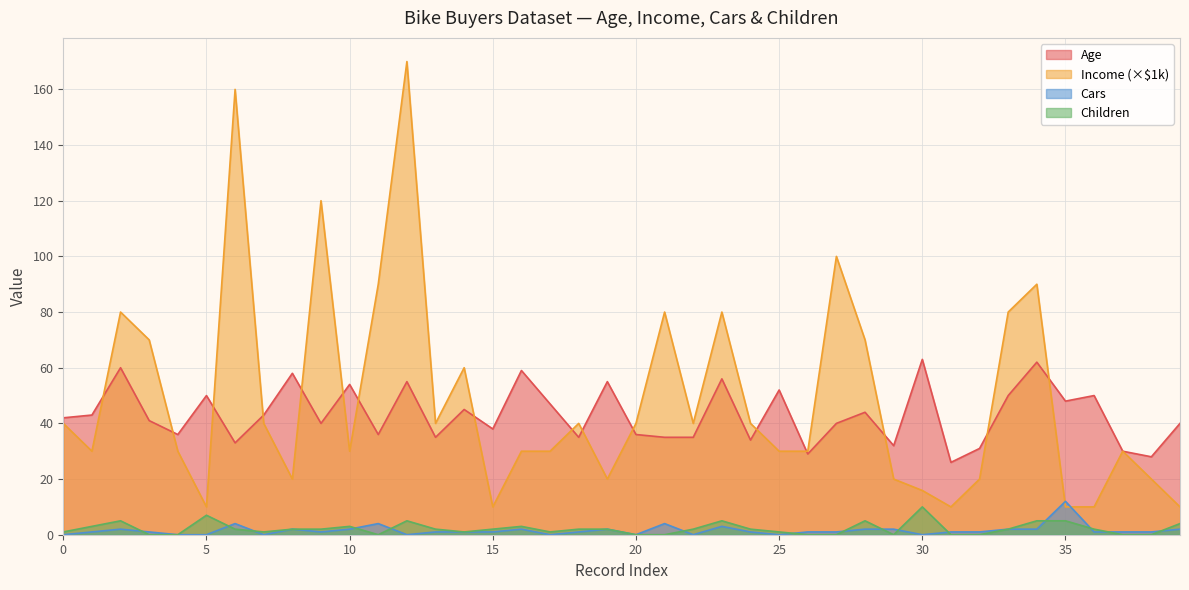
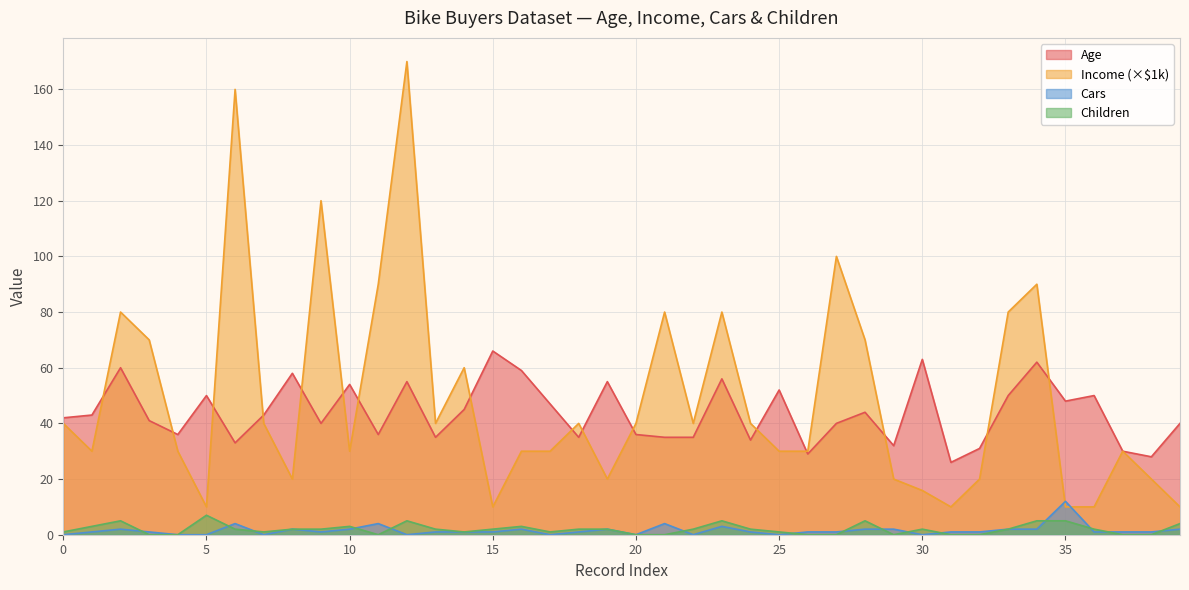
Age, 15: 38 -> 66
Children, 30: 10 -> 2
